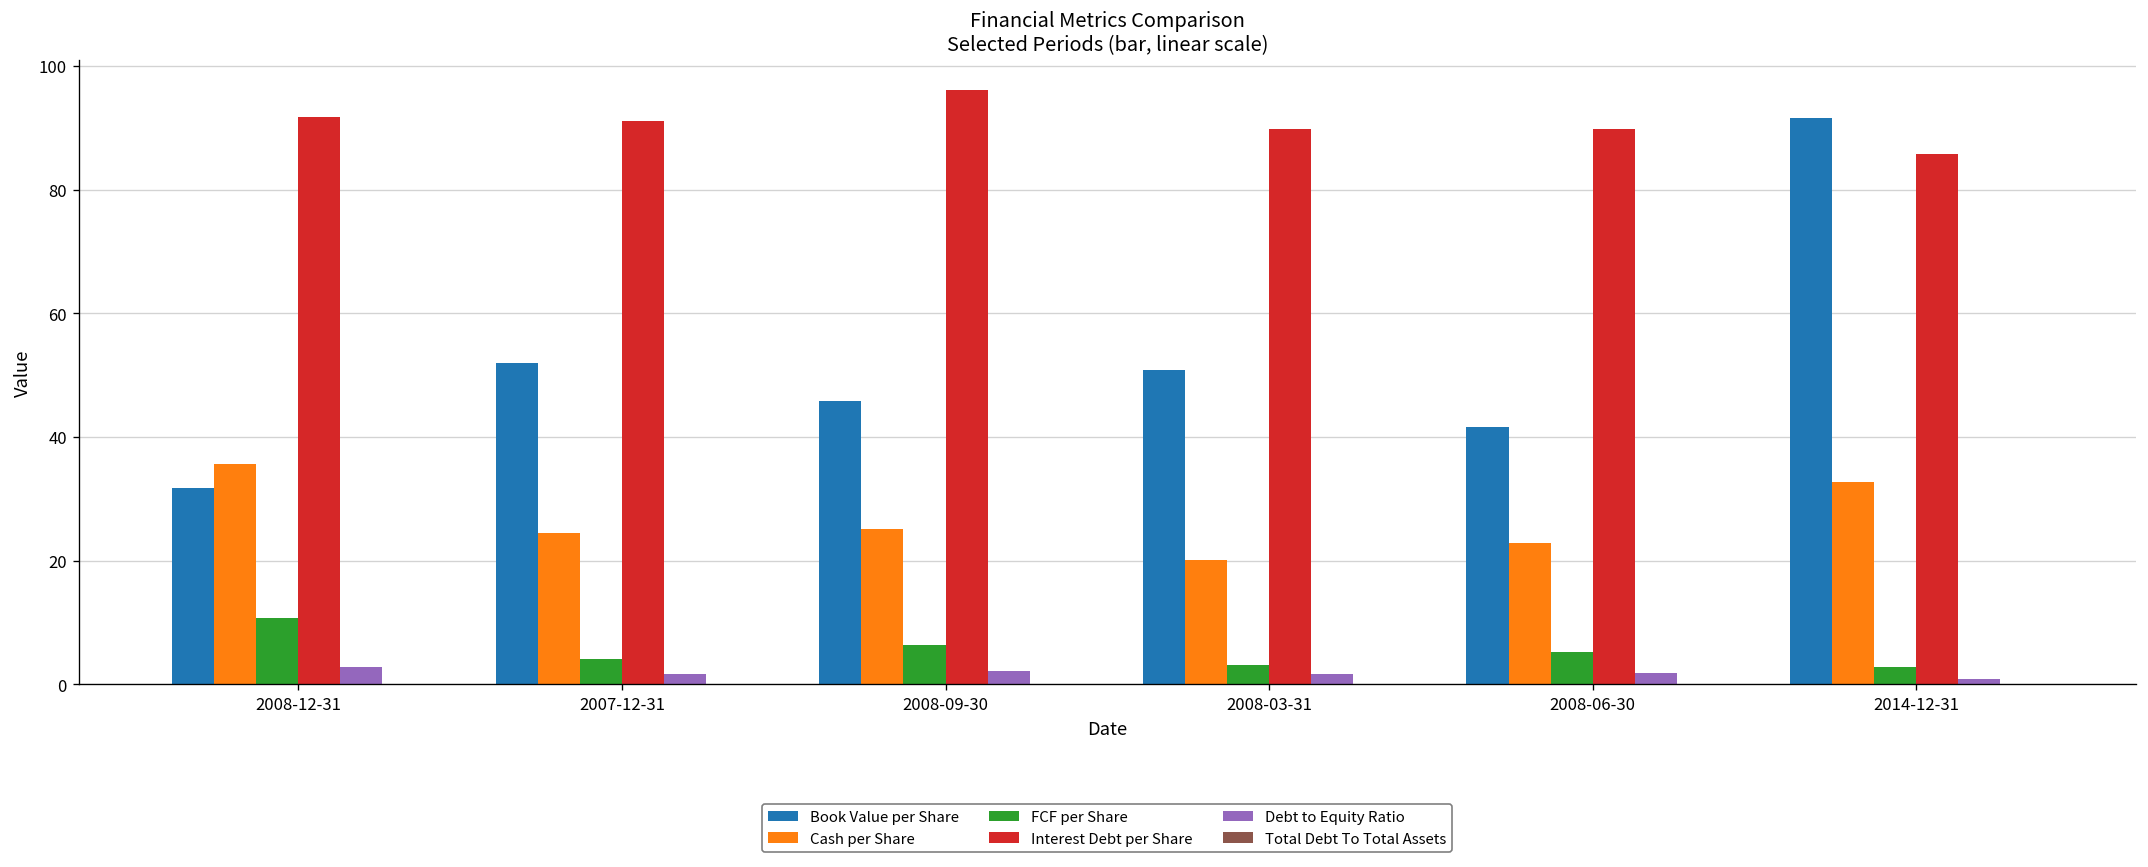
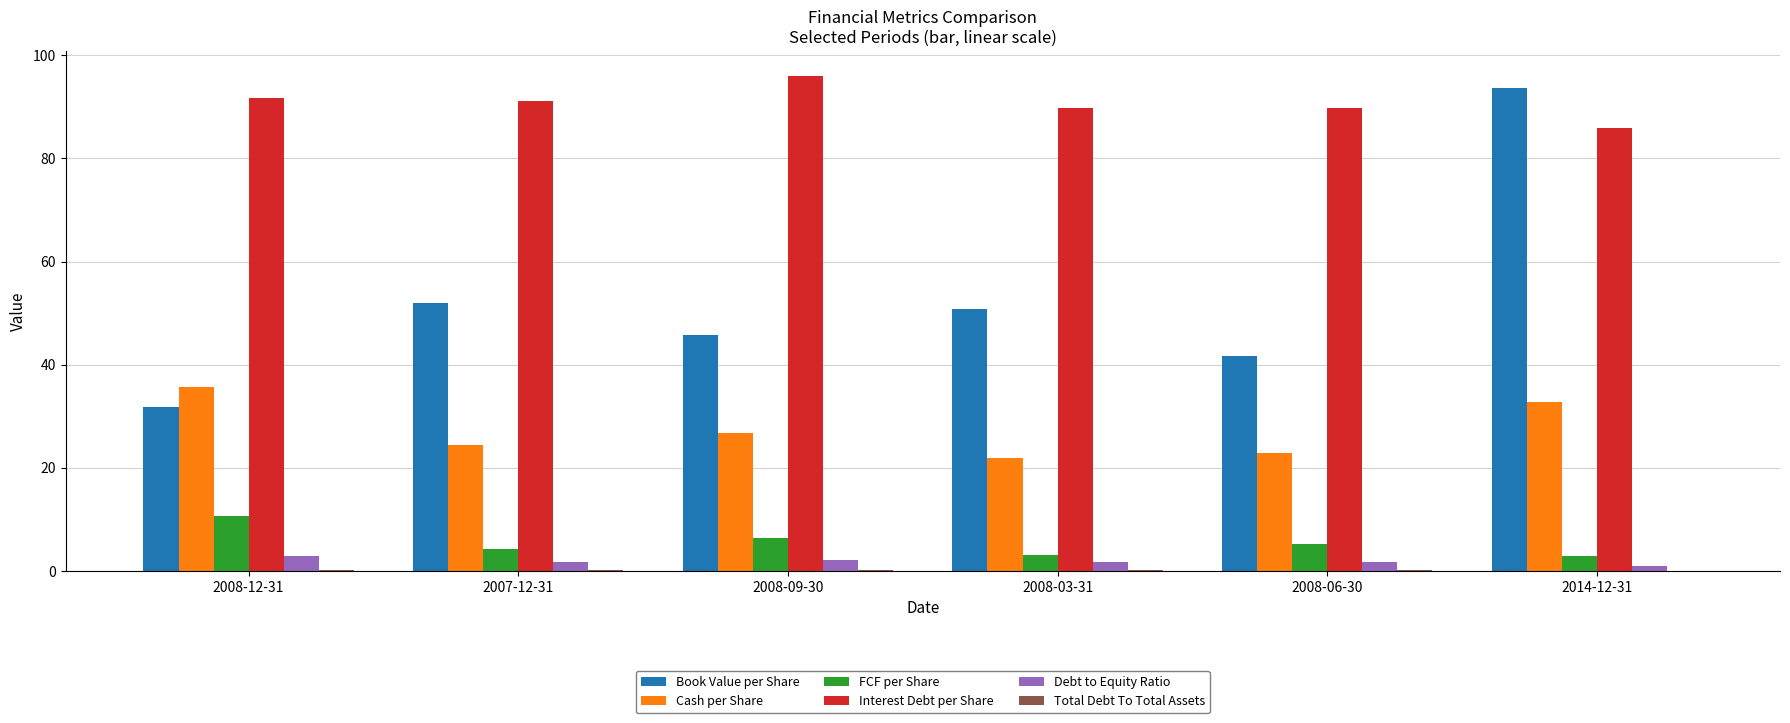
Cash per Share, 2008-09-30: 25 -> 27
Cash per Share, 2008-03-31: 20 -> 22
Book Value per Share, 2014-12-31: 92 -> 94
